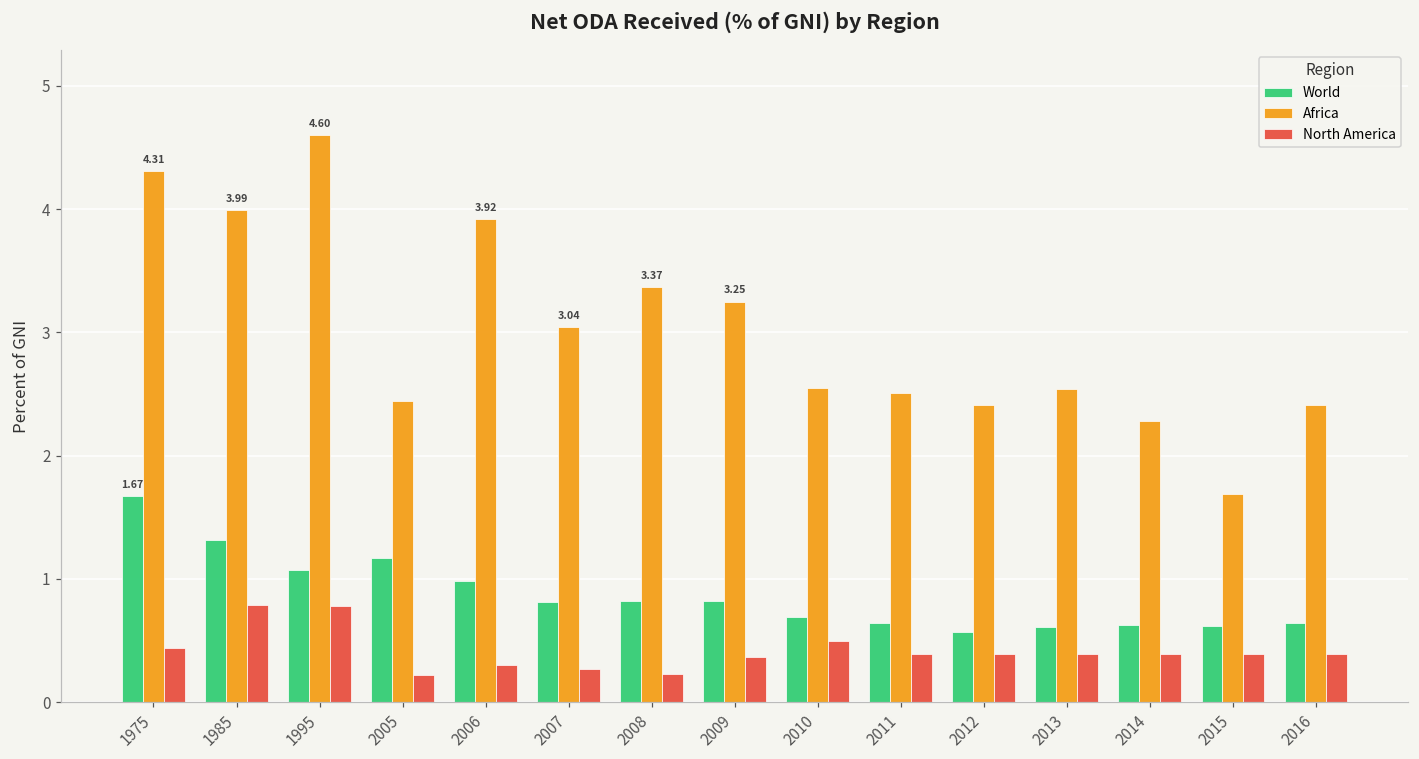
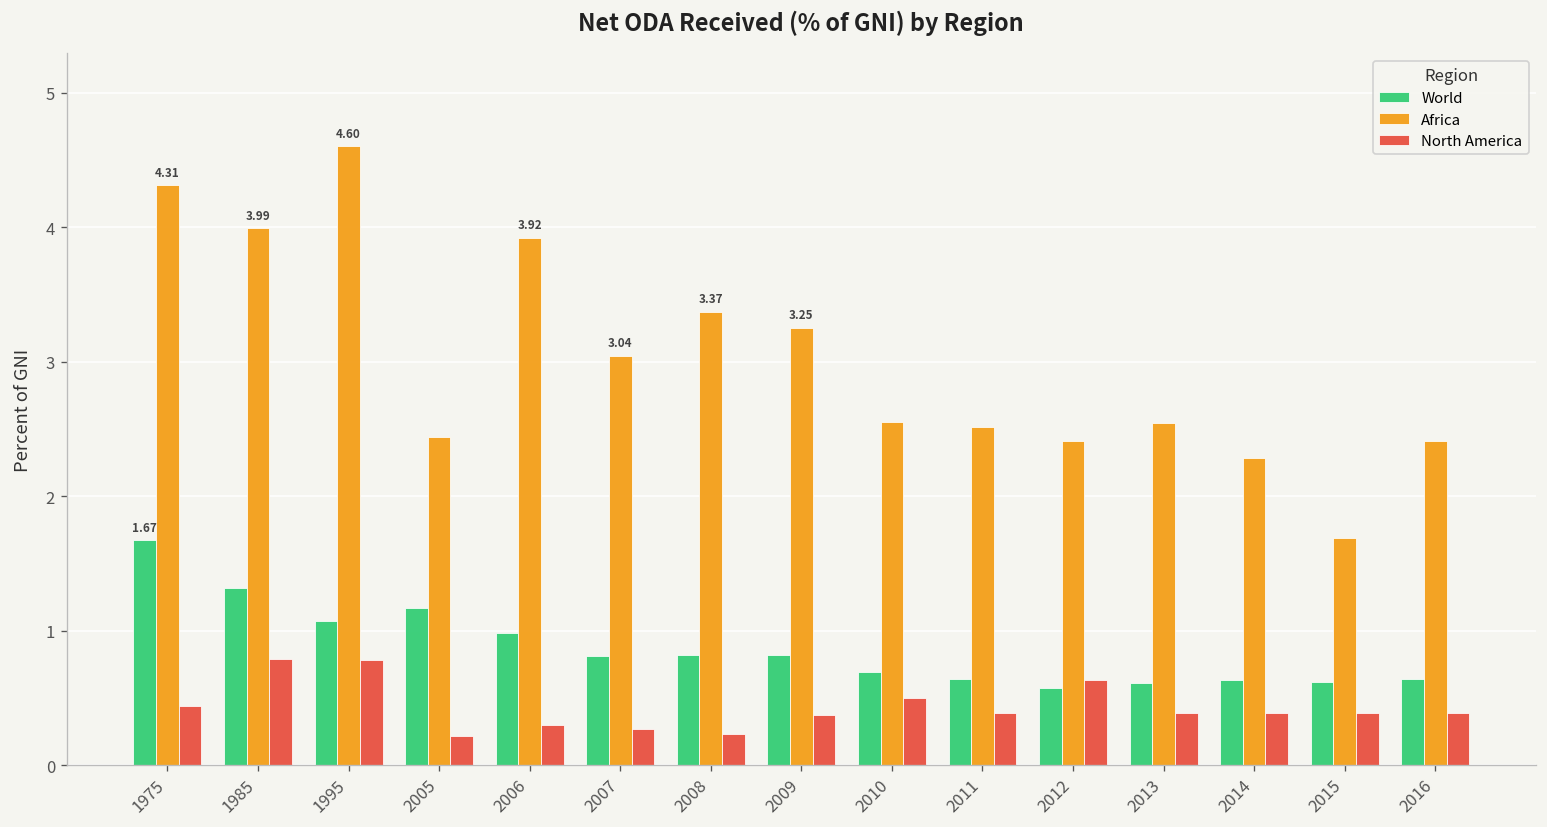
North America, 2012: 0.39 -> 0.63
